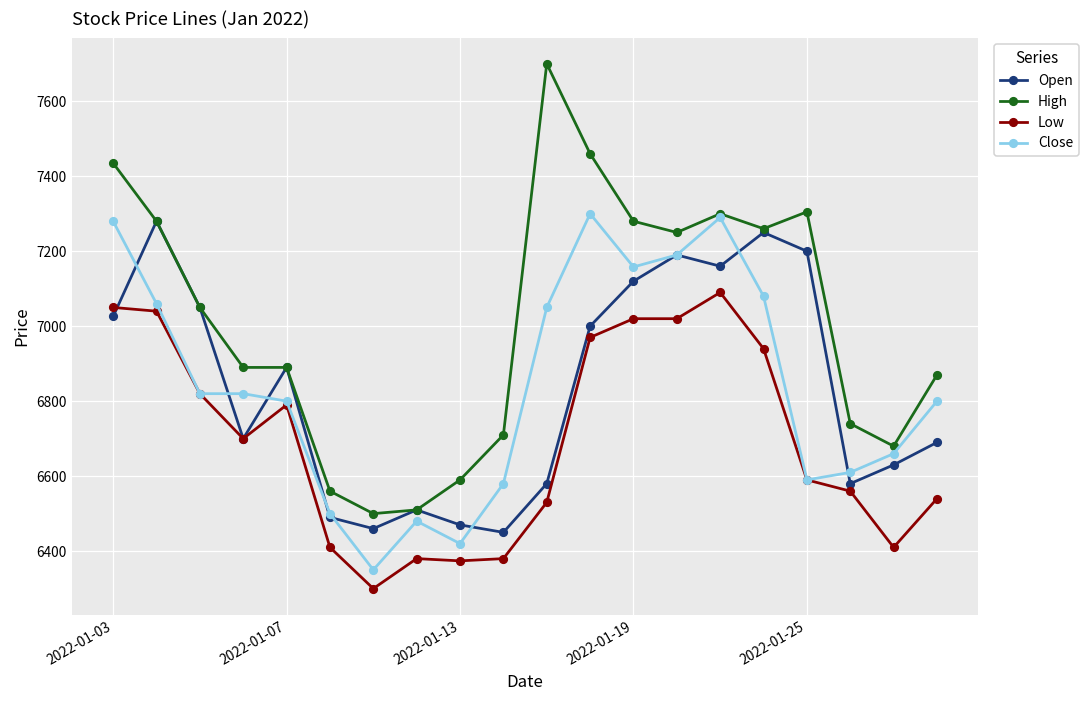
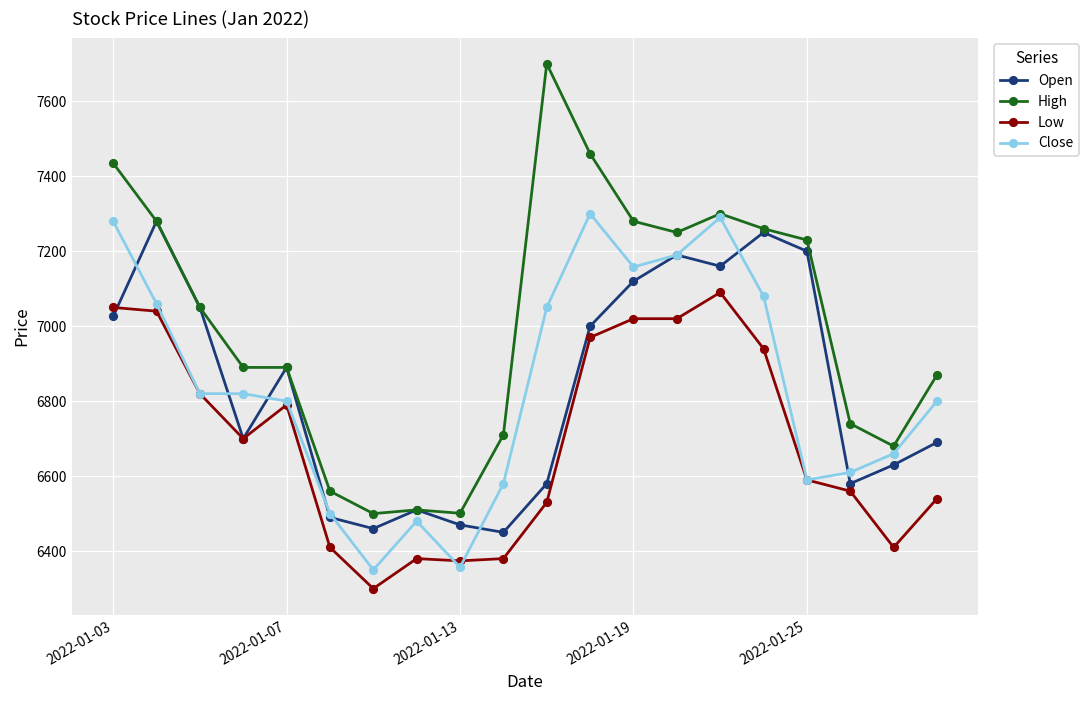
High, 2022-01-13: 6590 -> 6500
Close, 2022-01-13: 6420 -> 6360
High, 2022-01-25: 7310 -> 7230
